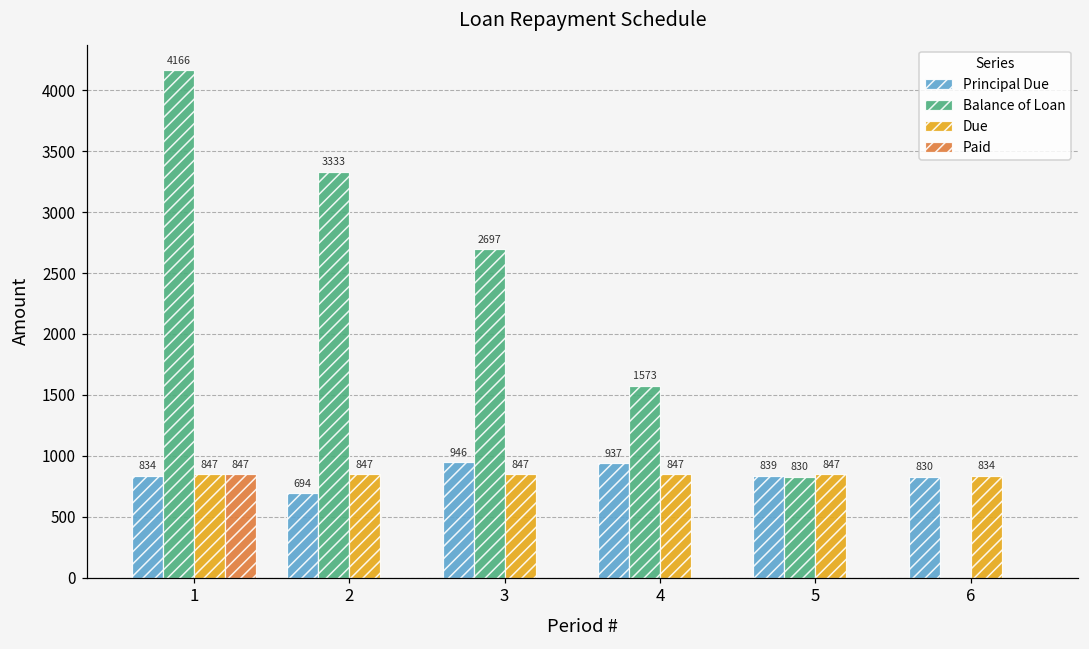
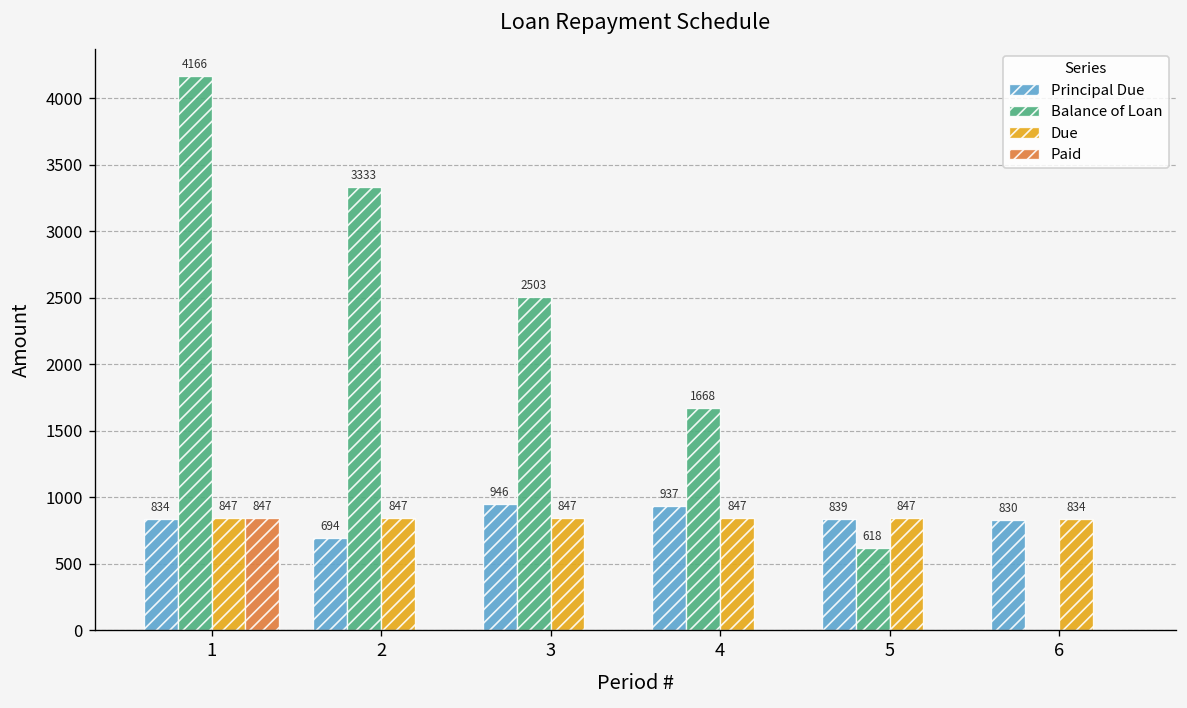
Balance of Loan, 3: 2697 -> 2503
Balance of Loan, 4: 1573 -> 1668
Balance of Loan, 5: 830 -> 618
